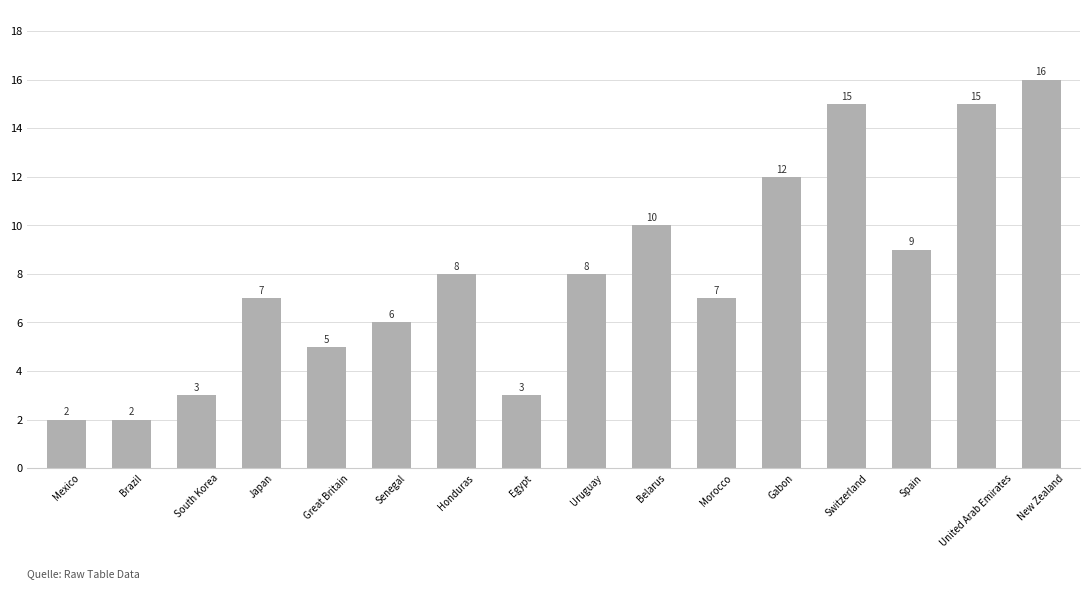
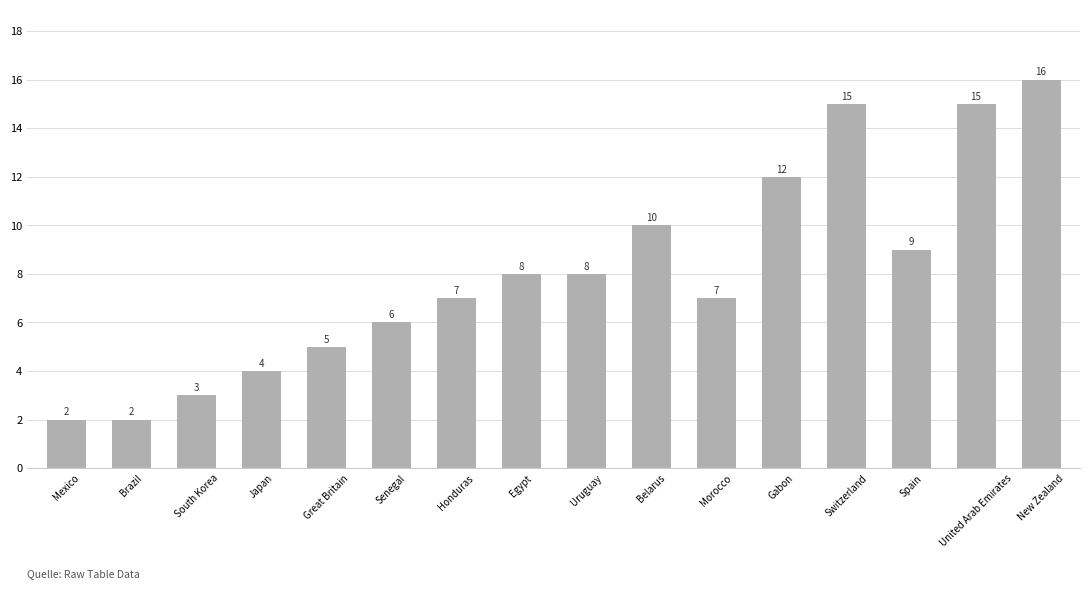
Japan: 7 -> 4
Honduras: 8 -> 7
Egypt: 3 -> 8
